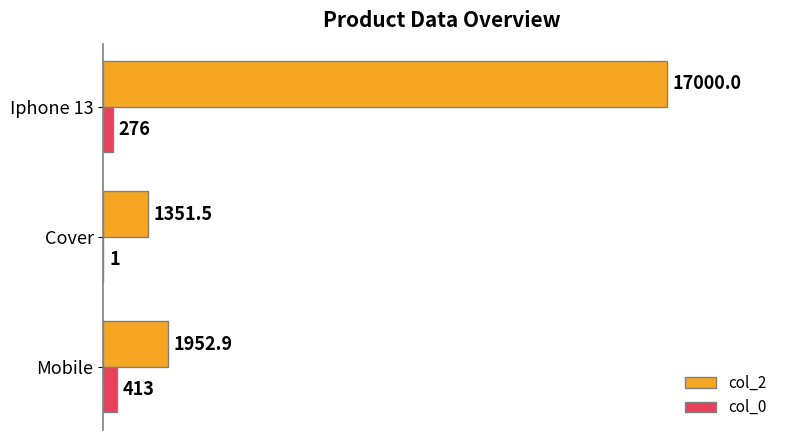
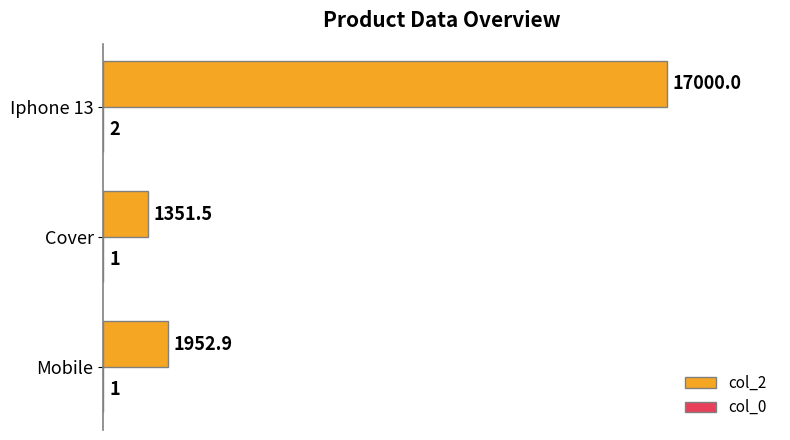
col_0, Iphone 13: 276 -> 2
col_0, Mobile: 413 -> 1
